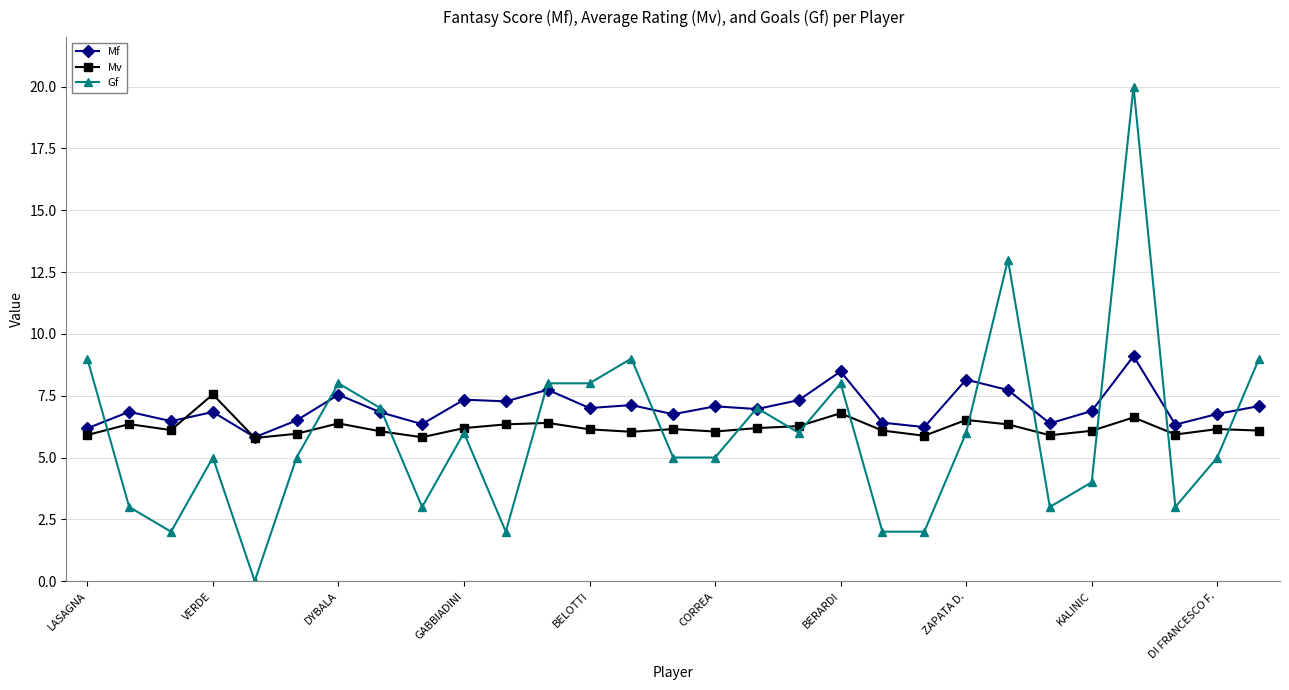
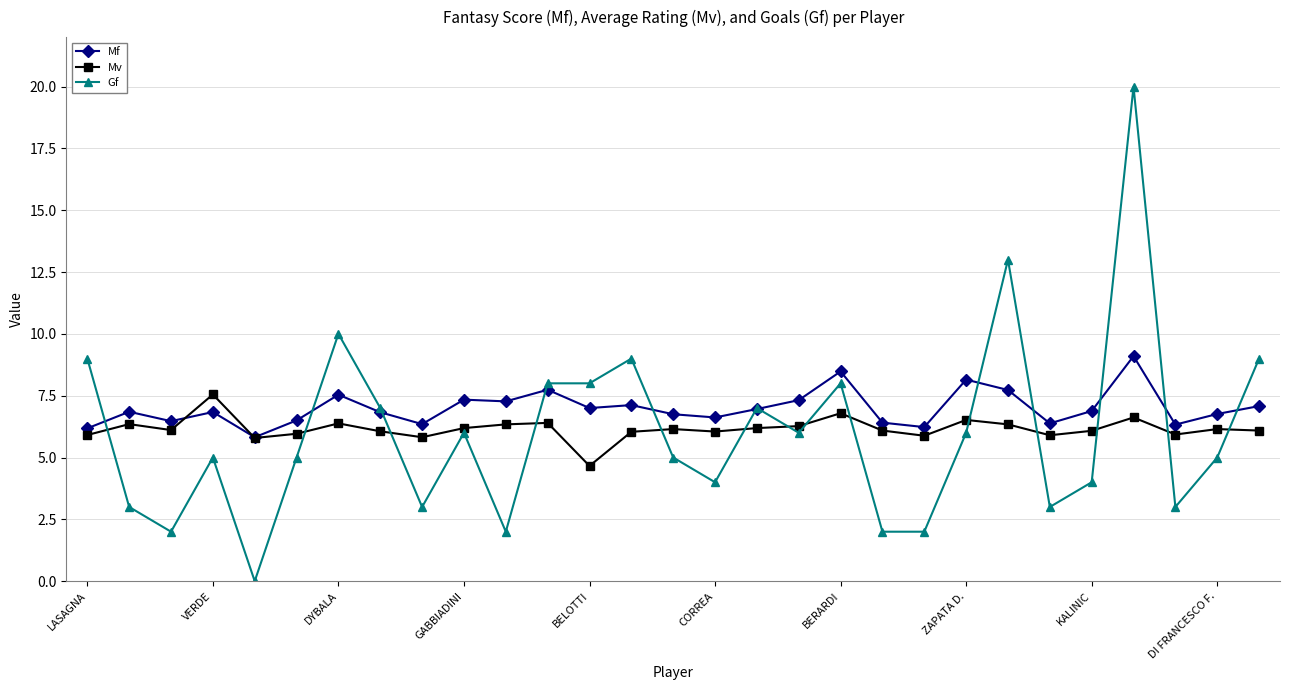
Gf, DYBALA: 8 -> 10
Mv, BELOTTI: 6.1 -> 4.7
Mf, CORREA: 7.1 -> 6.6
Gf, CORREA: 5 -> 4
